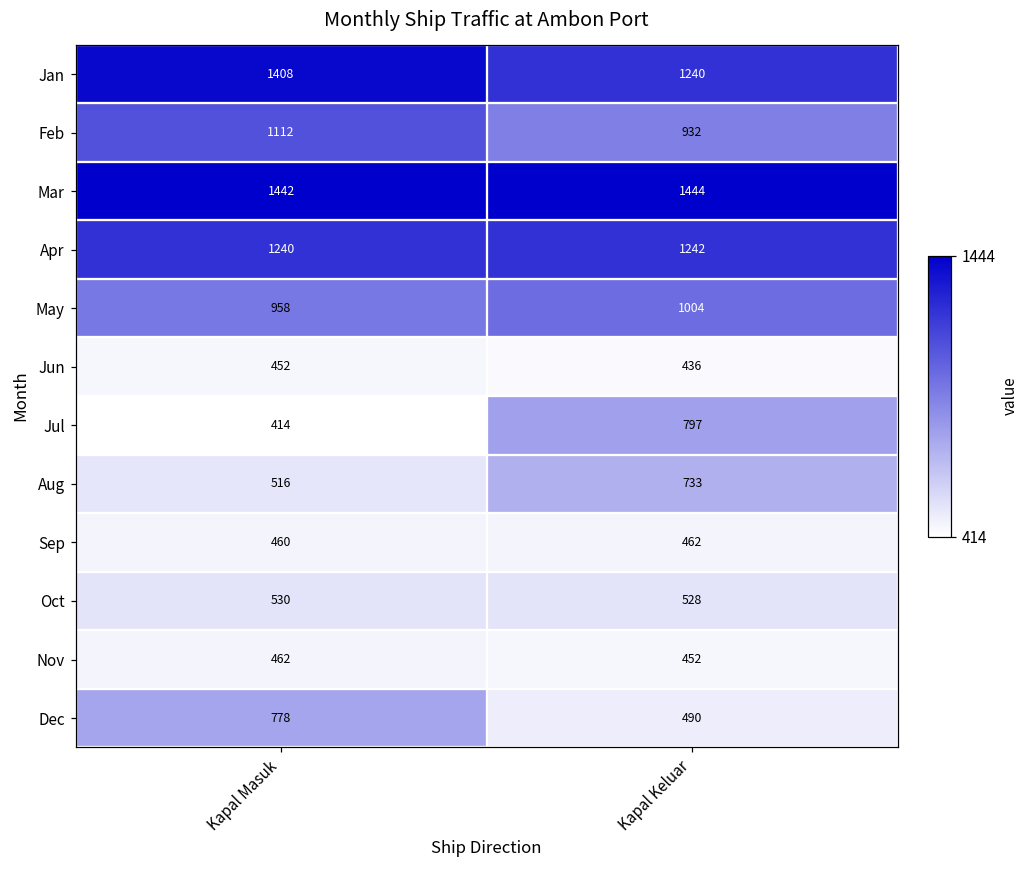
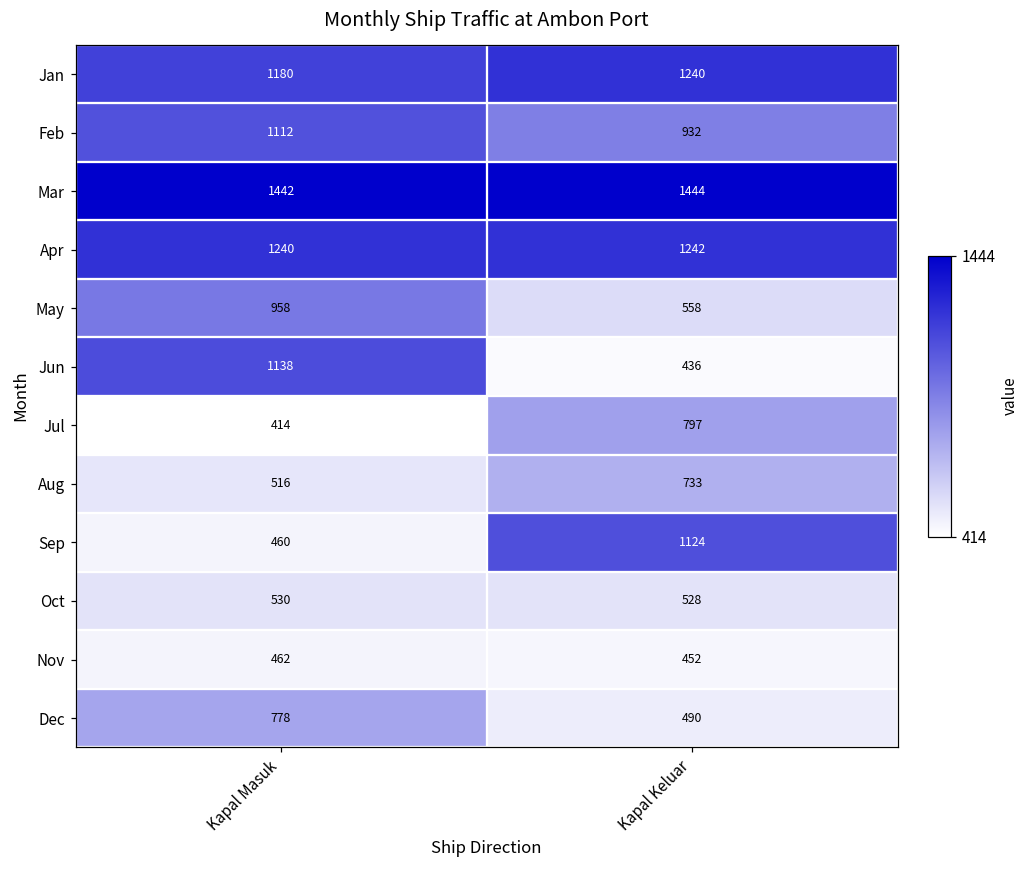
Jan, Kapal Masuk: 1408 -> 1180
May, Kapal Keluar: 1004 -> 558
Jun, Kapal Masuk: 452 -> 1138
Sep, Kapal Keluar: 462 -> 1124
